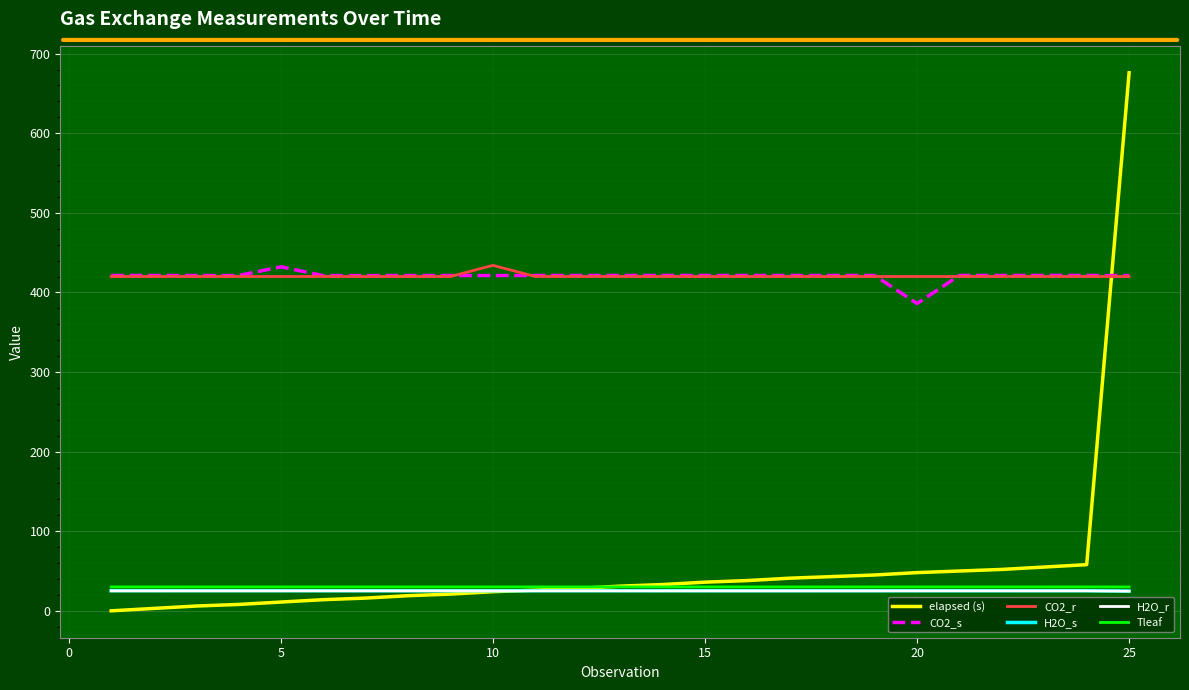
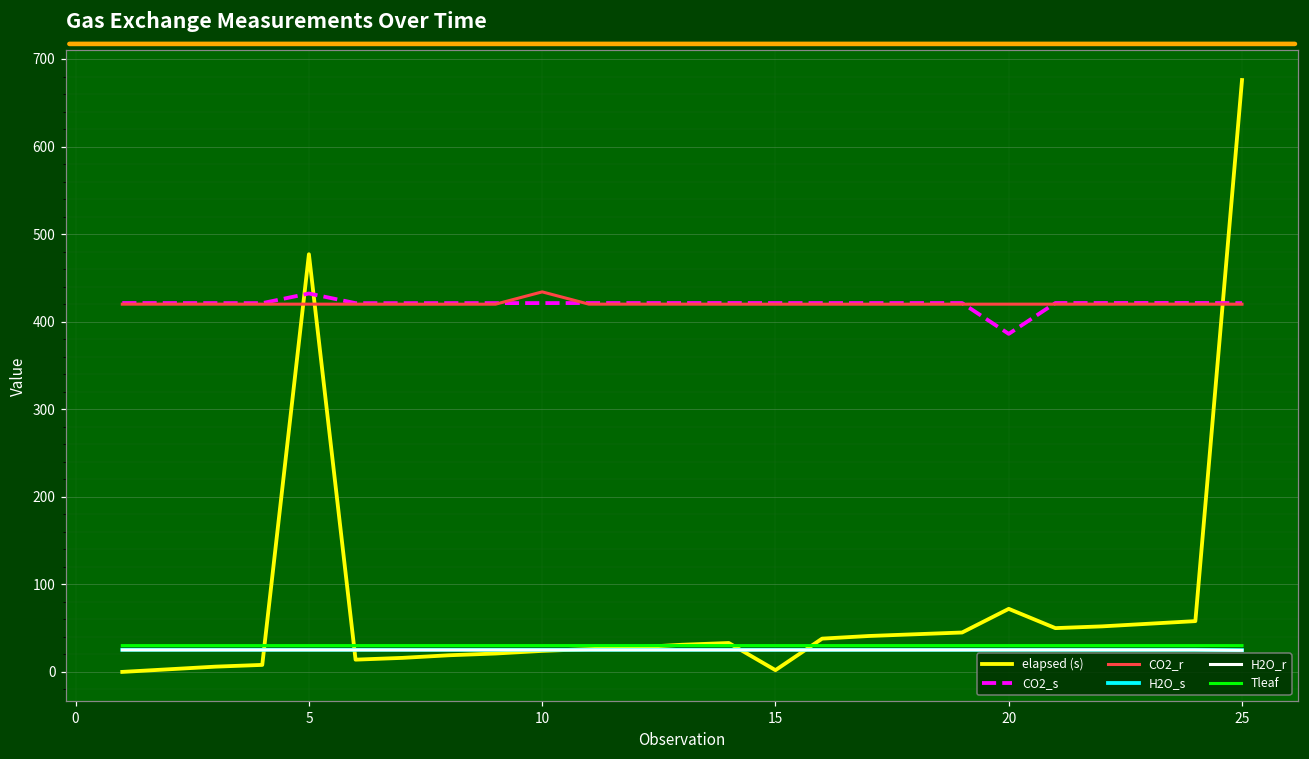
elapsed (s), 5: 10 -> 480
elapsed (s), 15: 40 -> 0
elapsed (s), 20: 50 -> 70
